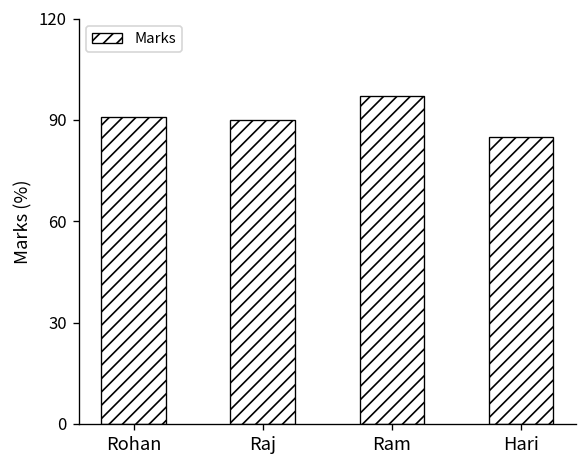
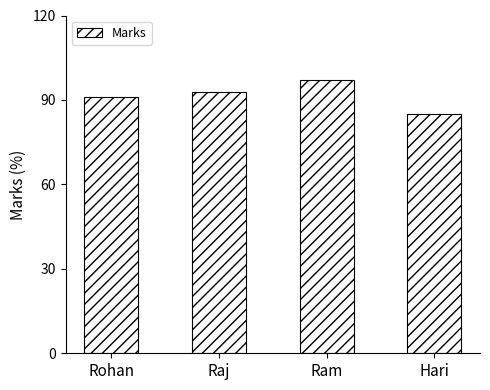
Raj: 90 -> 93
